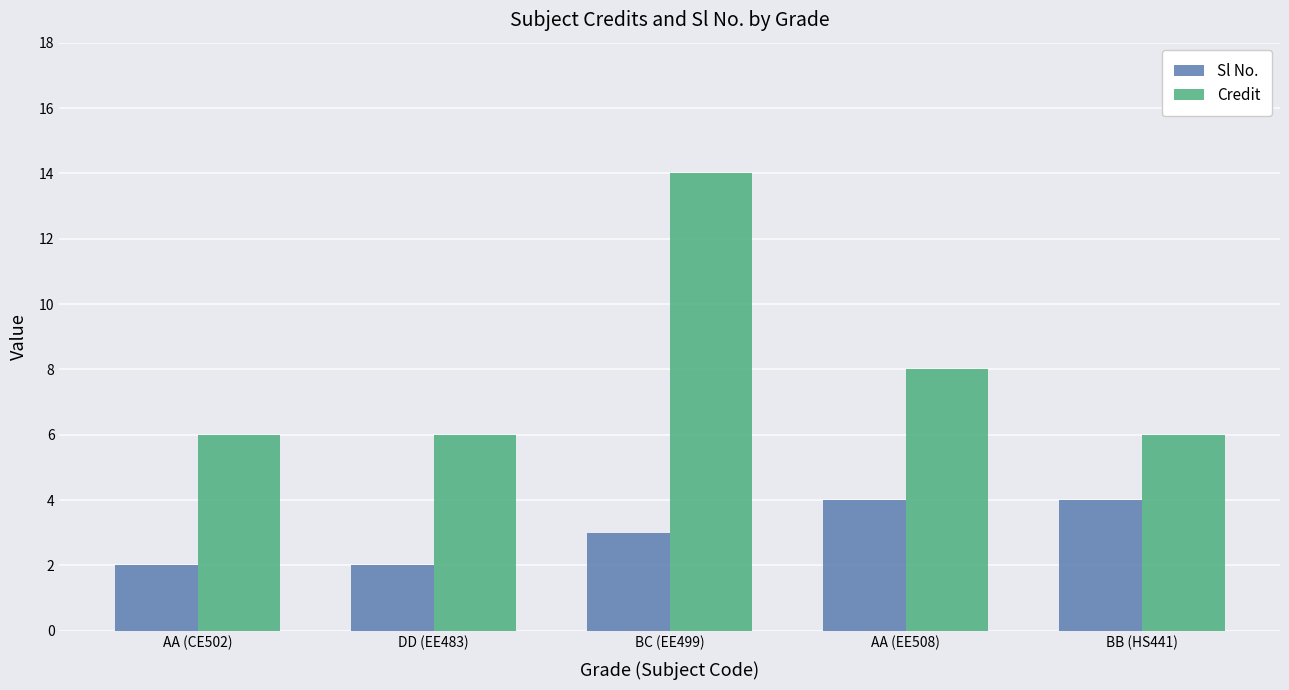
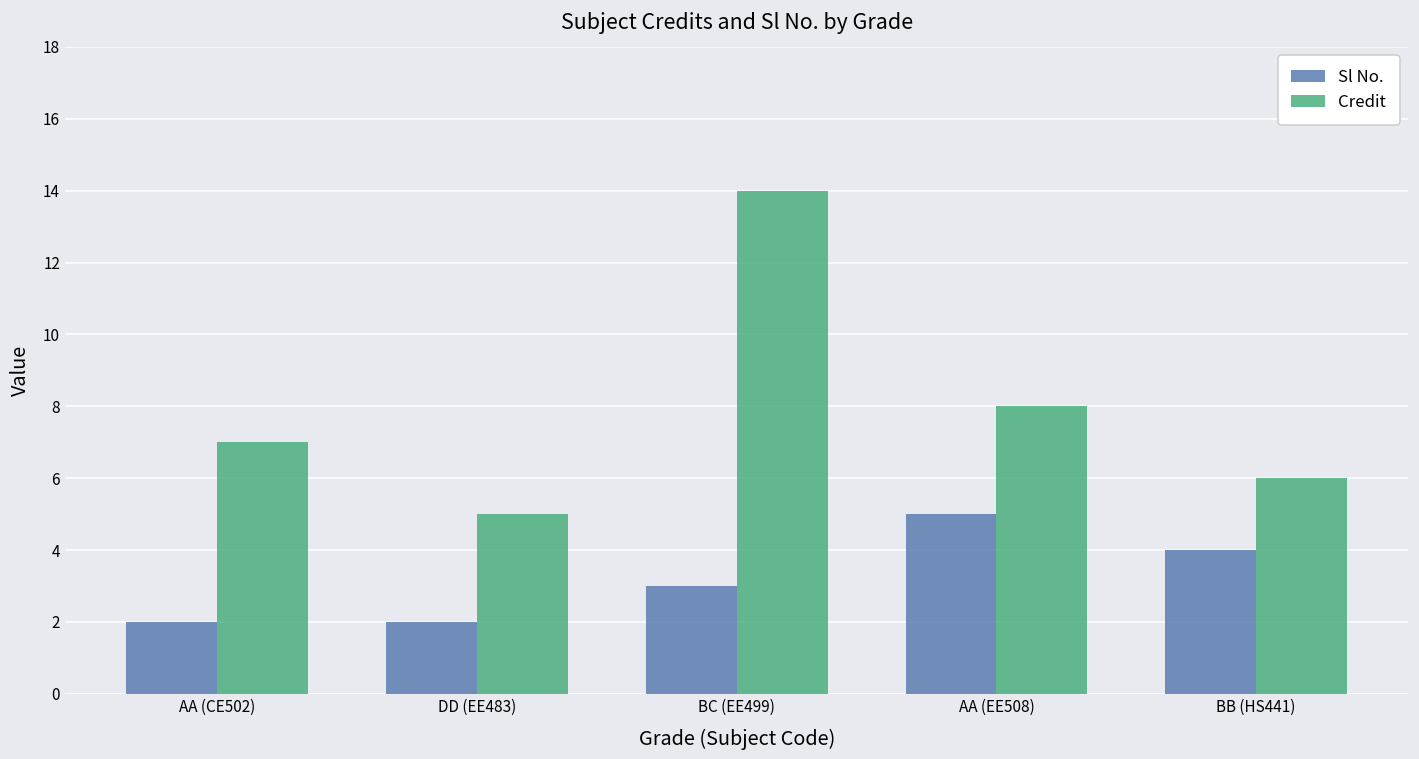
Credit, AA (CE502): 6 -> 7
Credit, DD (EE483): 6 -> 5
Sl No., AA (EE508): 4 -> 5
